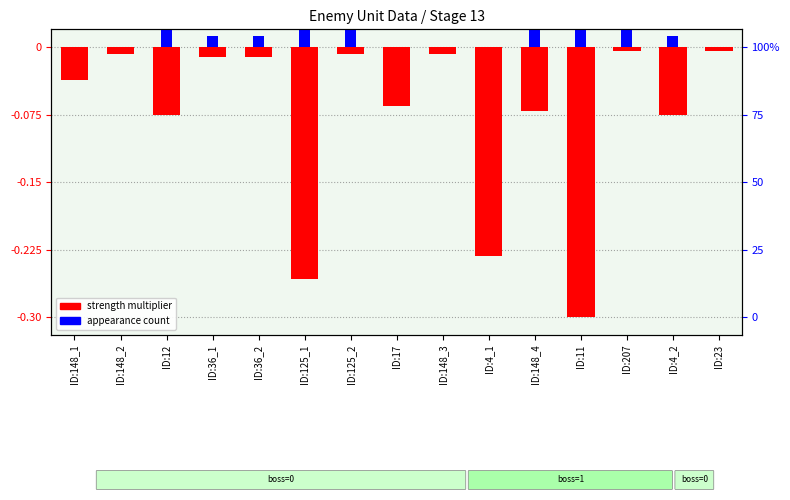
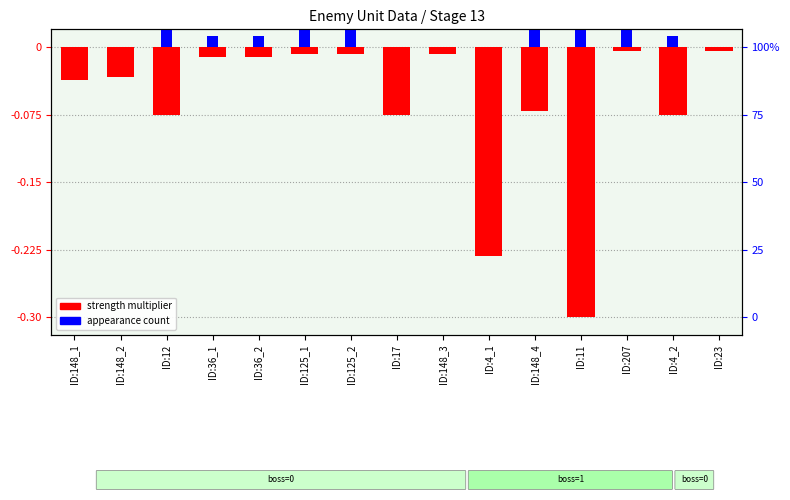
strength multiplier, ID:148_2: -0.01 -> -0.03
strength multiplier, ID:125_1: -0.26 -> -0.01
strength multiplier, ID:17: -0.07 -> -0.08
